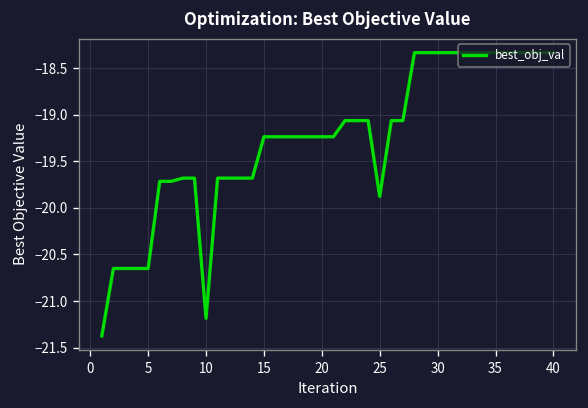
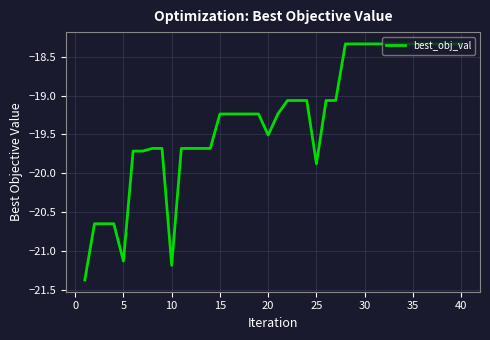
5: -20.7 -> -21.1
20: -19.2 -> -19.5
